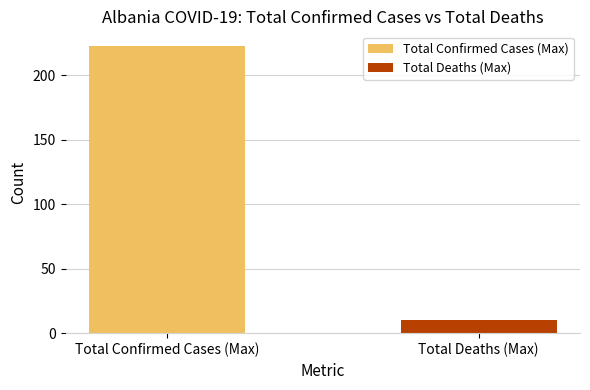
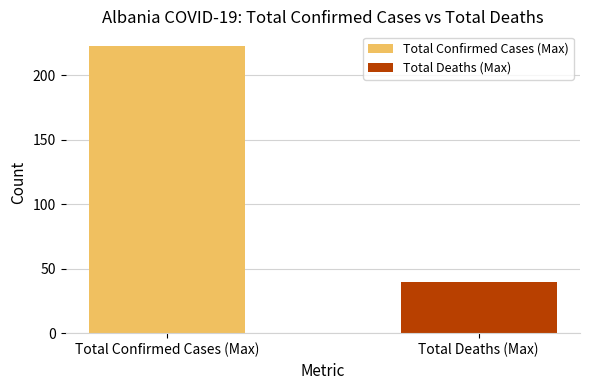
Total Deaths (Max): 10 -> 40
